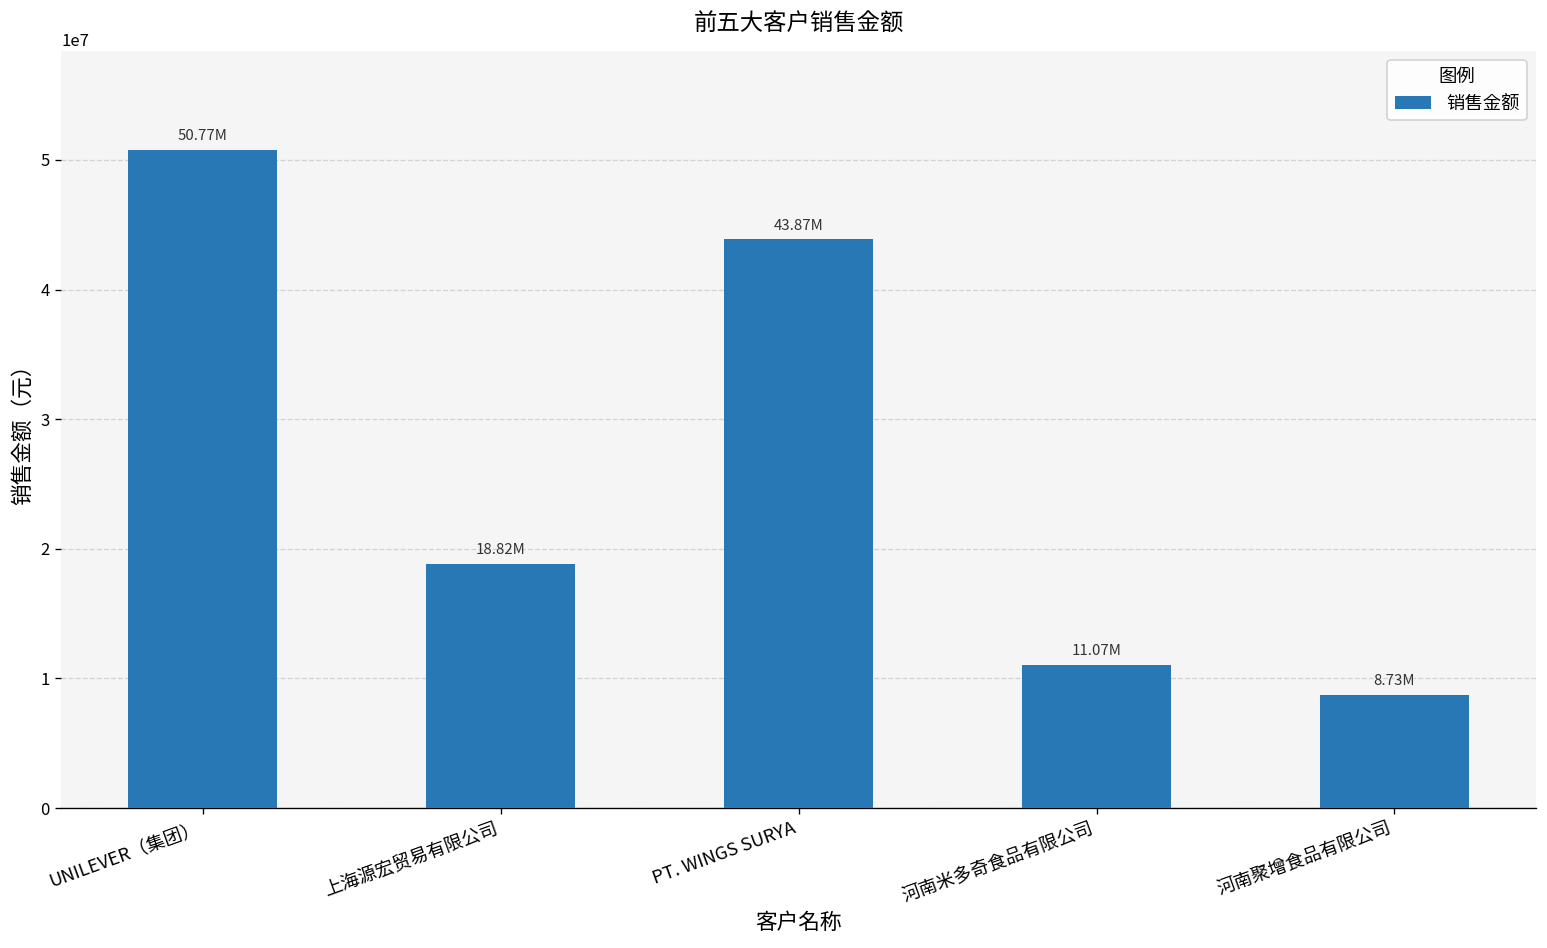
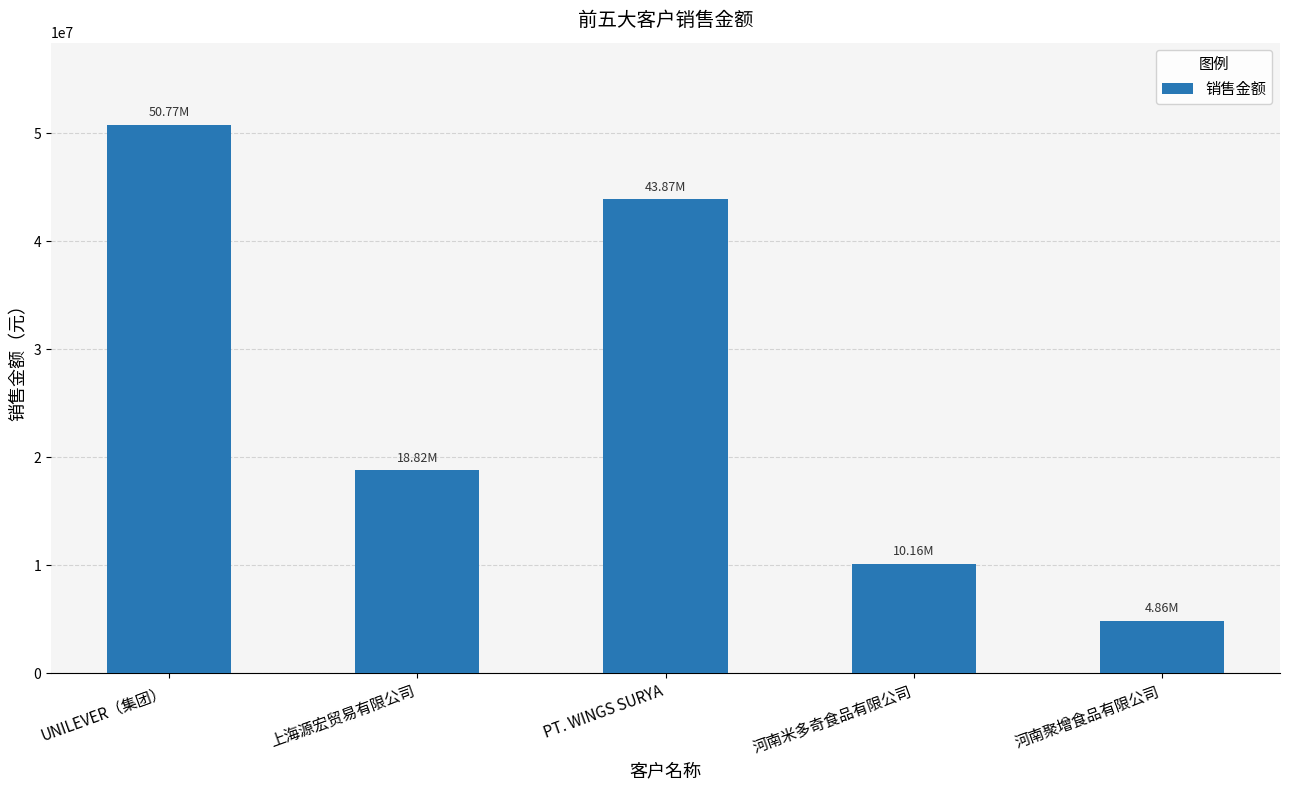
河南米多奇食品有限公司: 11.07M -> 10.16M
河南聚增食品有限公司: 8.73M -> 4.86M
